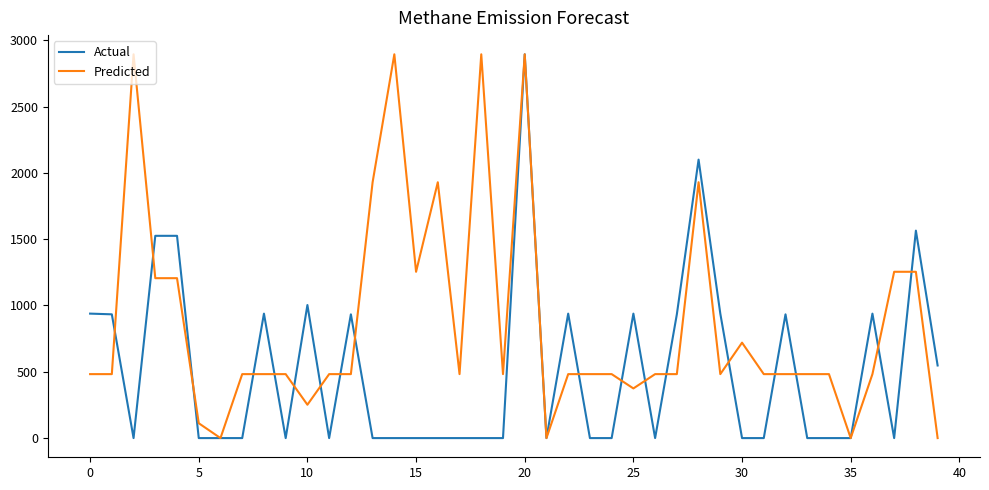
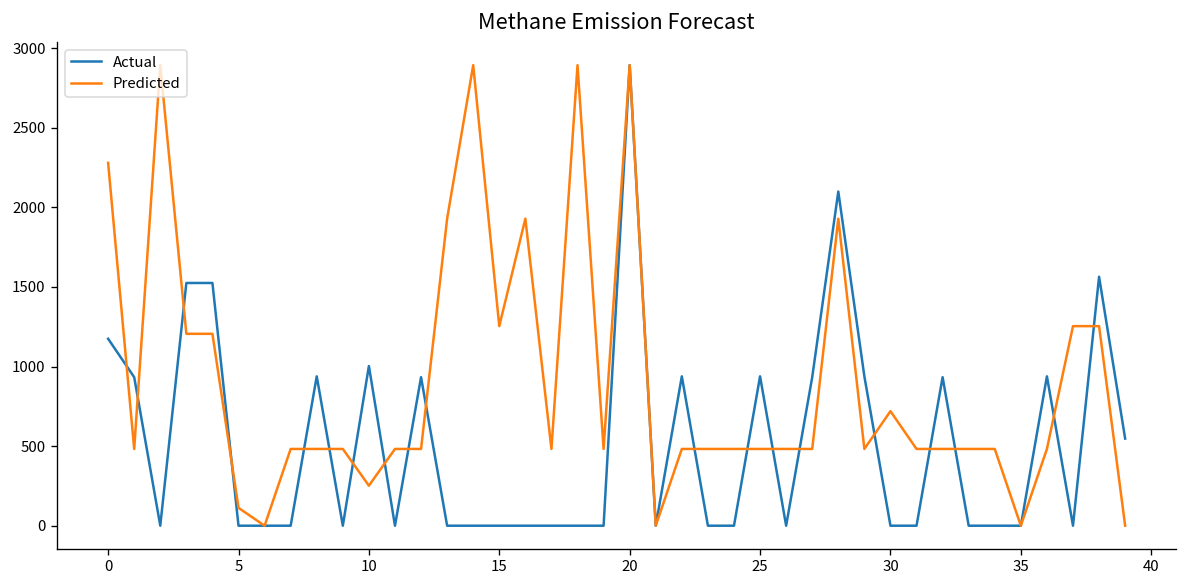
Actual, 0: 940 -> 1170
Predicted, 0: 480 -> 2280
Predicted, 25: 370 -> 480
